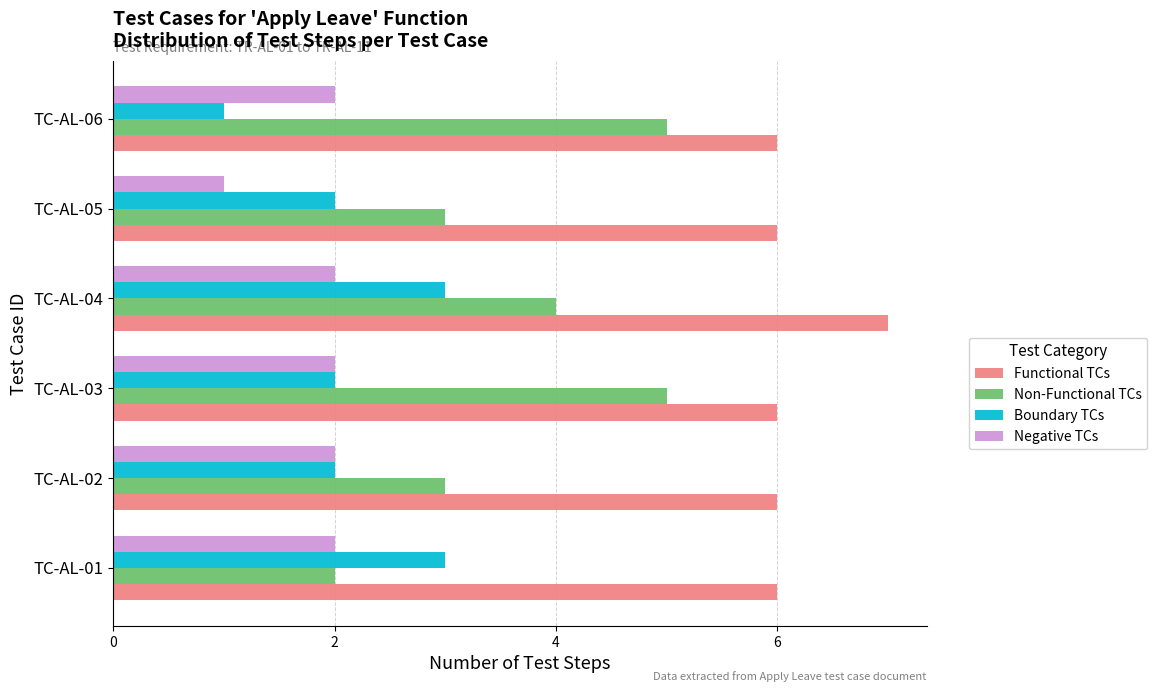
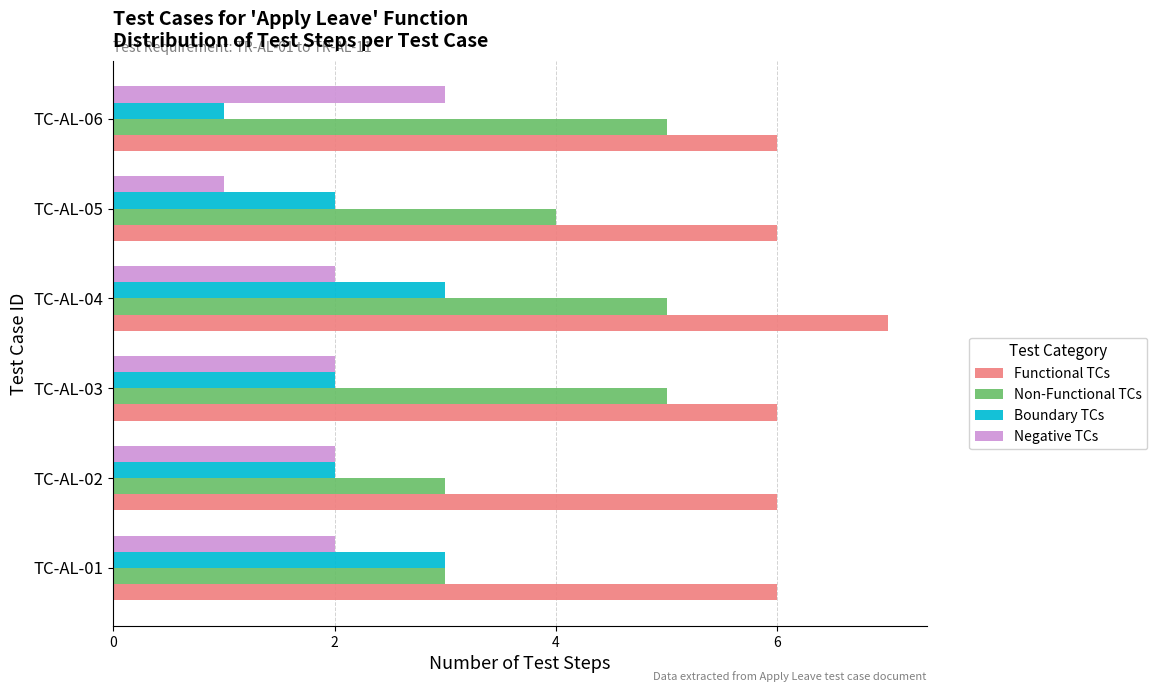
Negative TCs, TC-AL-06: 2 -> 3
Non-Functional TCs, TC-AL-05: 3 -> 4
Non-Functional TCs, TC-AL-04: 4 -> 5
Non-Functional TCs, TC-AL-01: 2 -> 3
